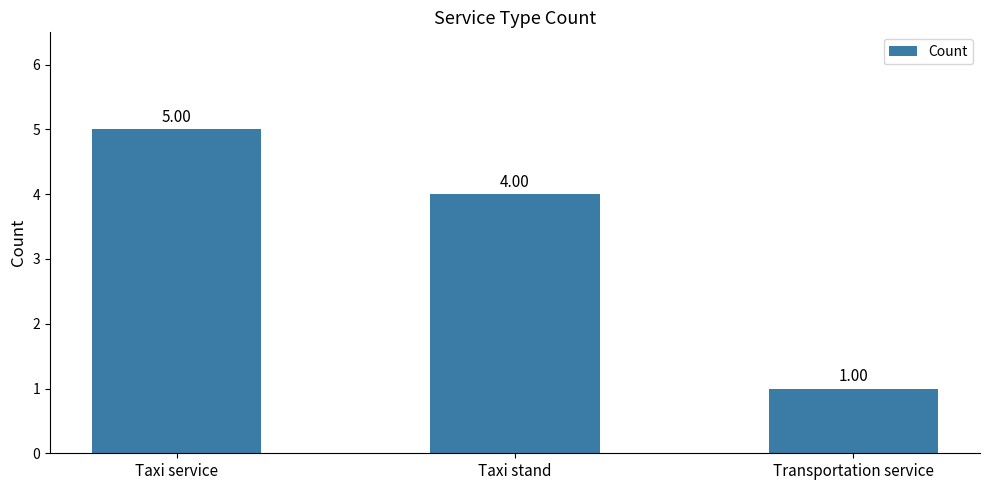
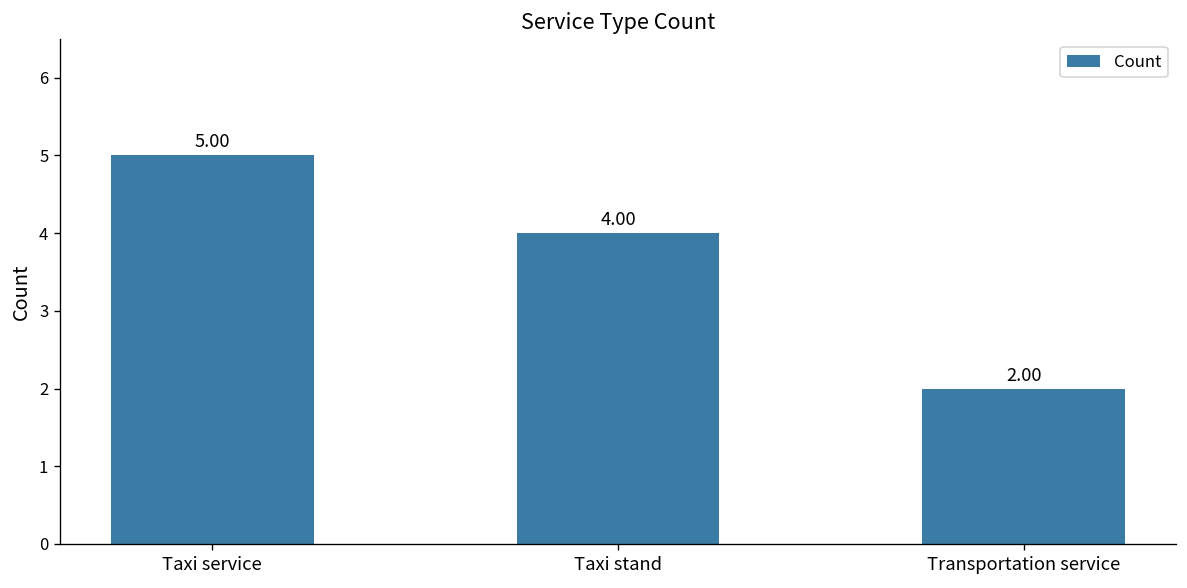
Transportation service: 1.00 -> 2.00
